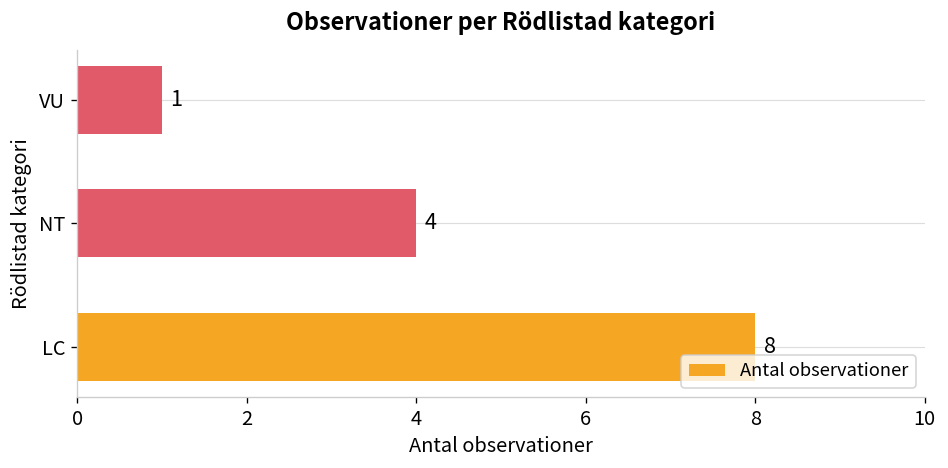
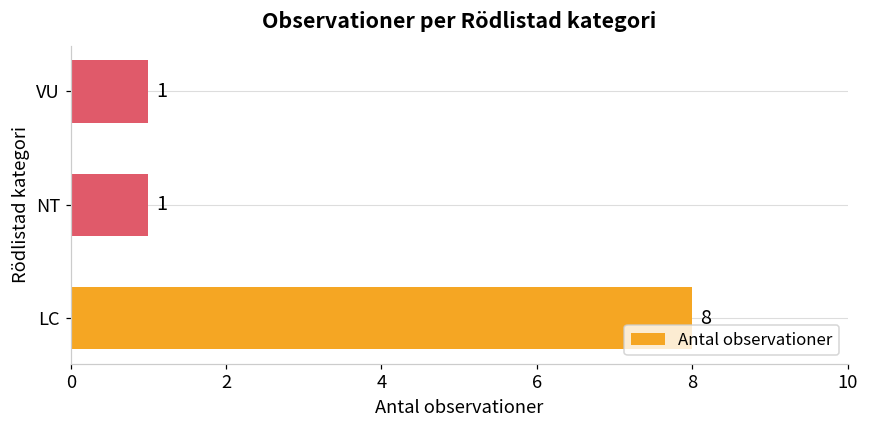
NT: 4 -> 1
